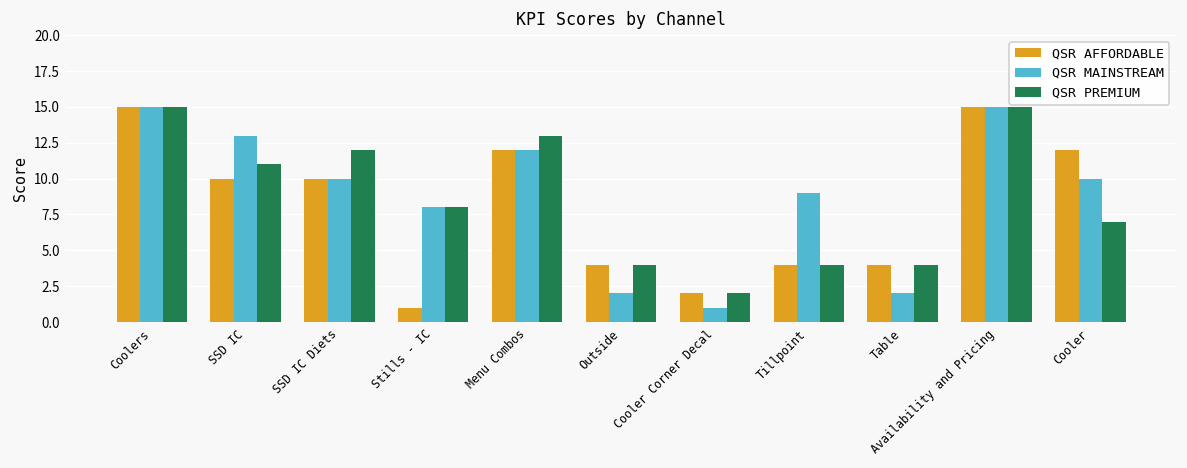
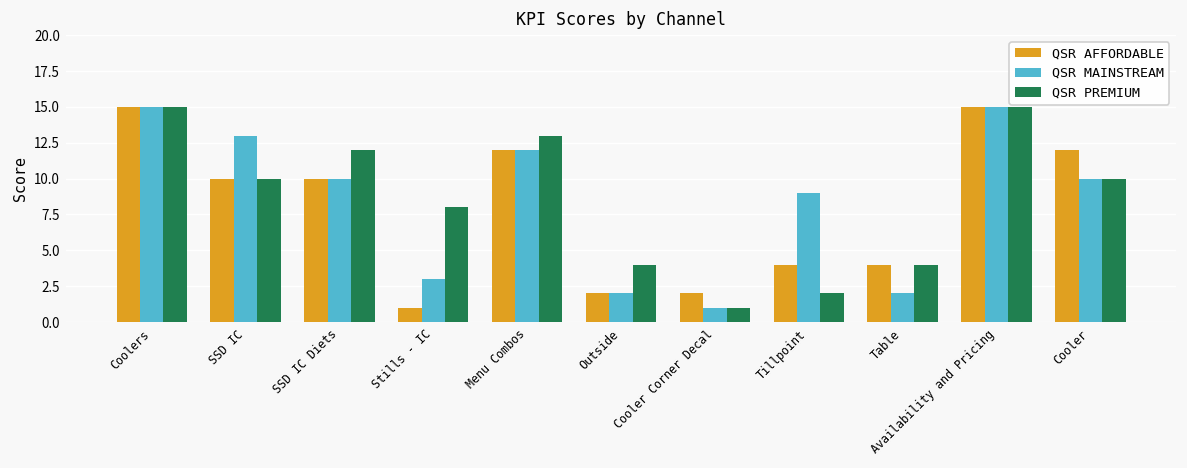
QSR PREMIUM, SSD IC: 11 -> 10
QSR MAINSTREAM, Stills - IC: 8 -> 3
QSR AFFORDABLE, Outside: 4 -> 2
QSR PREMIUM, Cooler Corner Decal: 2 -> 1
QSR PREMIUM, Tillpoint: 4 -> 2
QSR PREMIUM, Cooler: 7 -> 10
